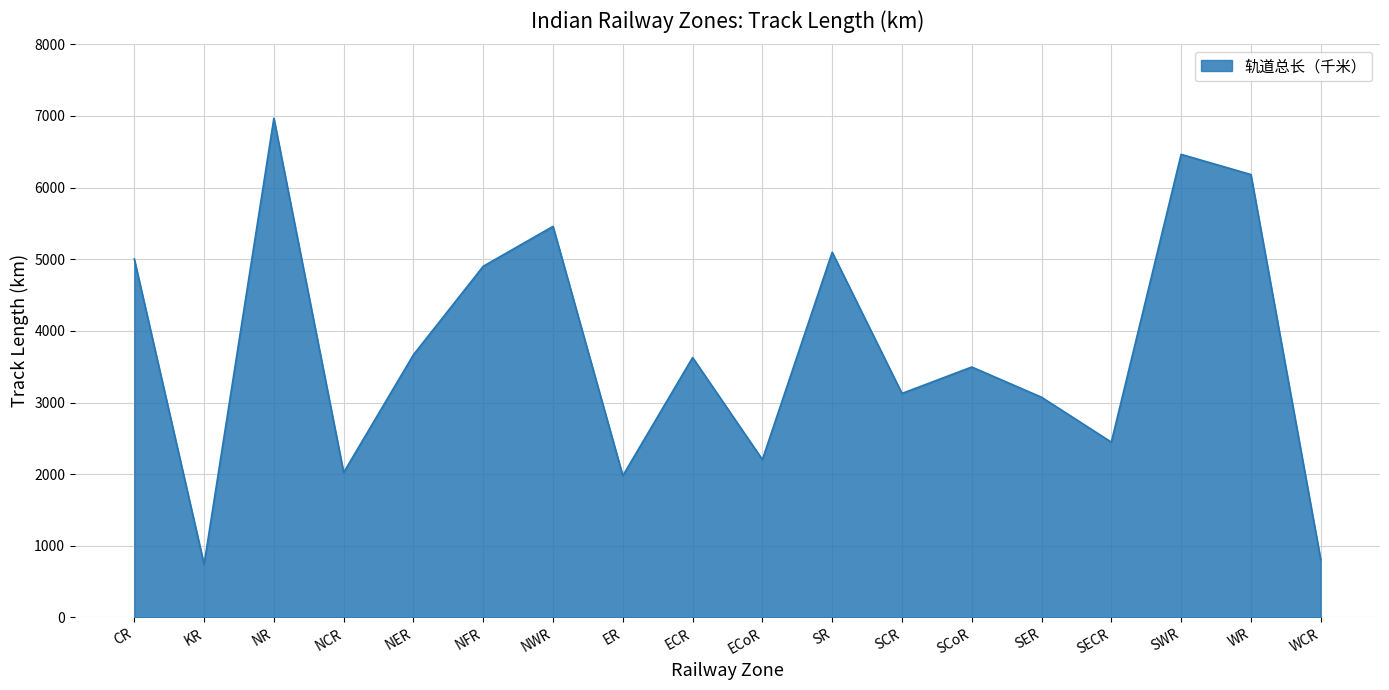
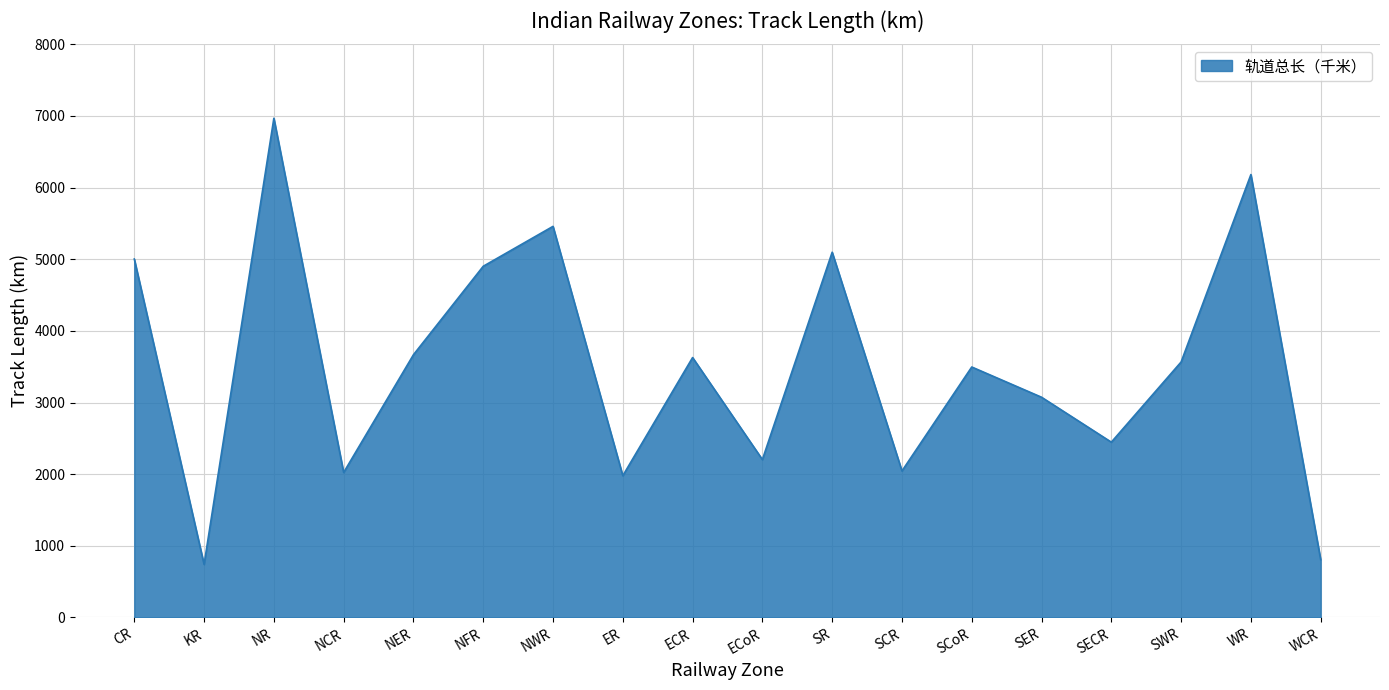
SCR: 3100 -> 2000
SWR: 6500 -> 3600
